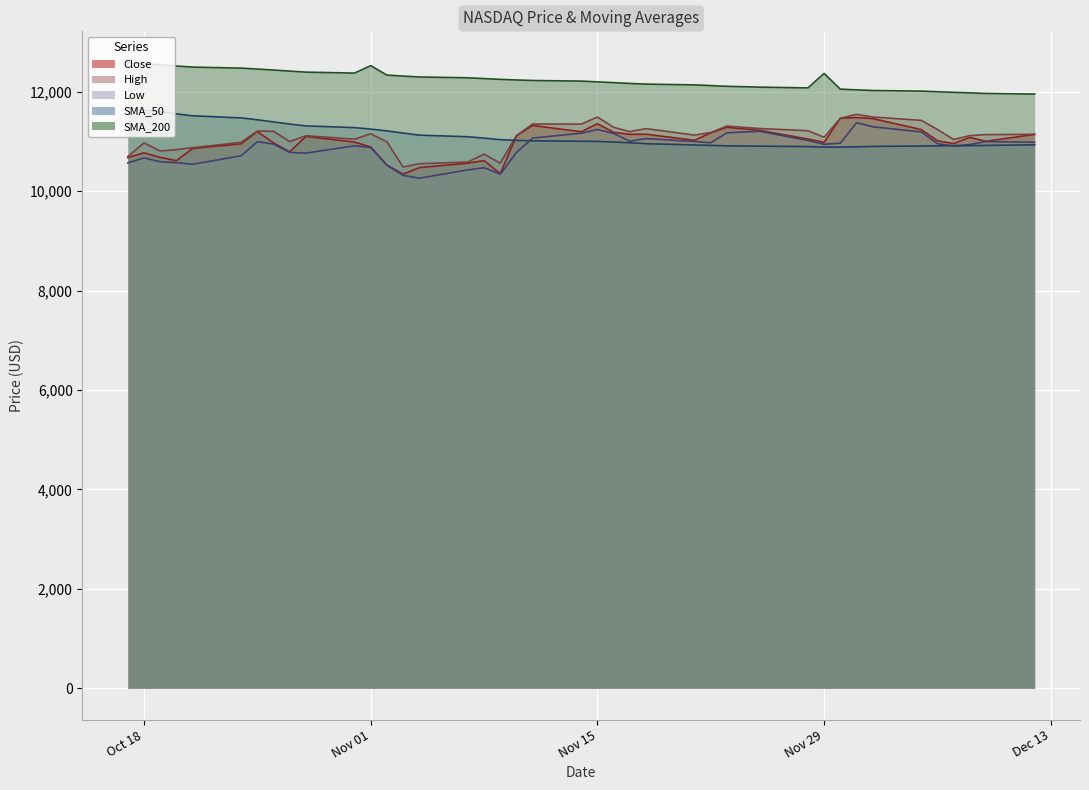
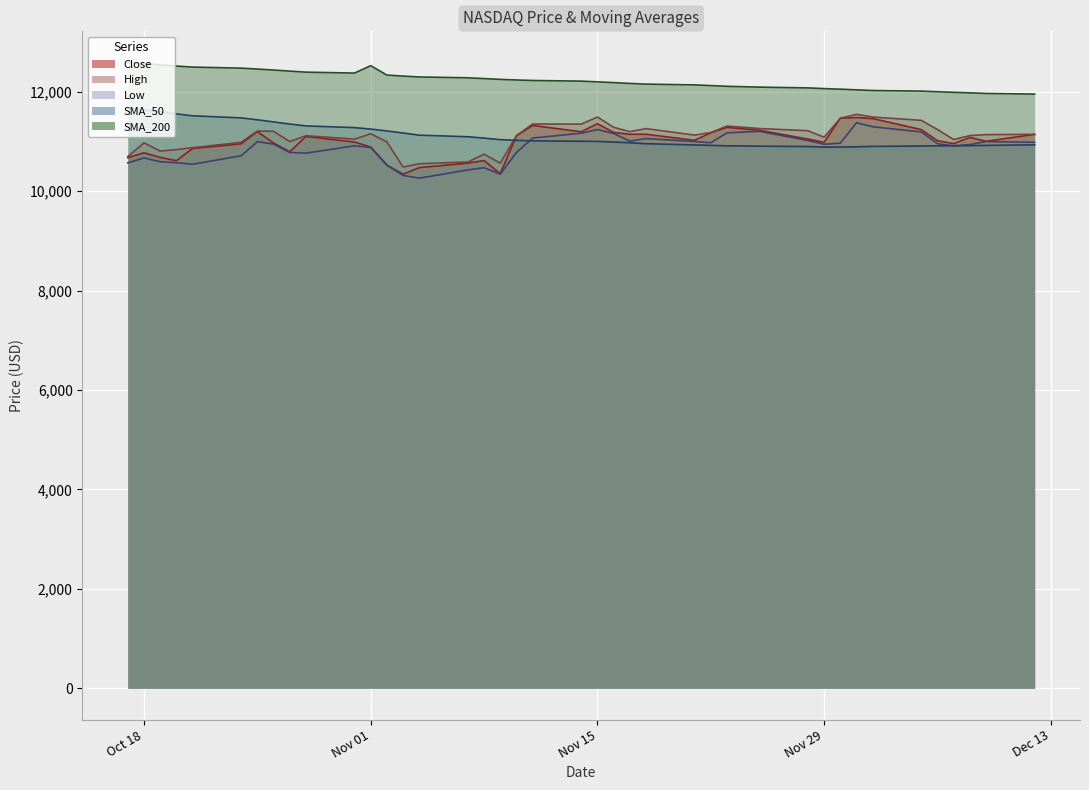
SMA_200, Nov 29: 12,400 -> 12,100
